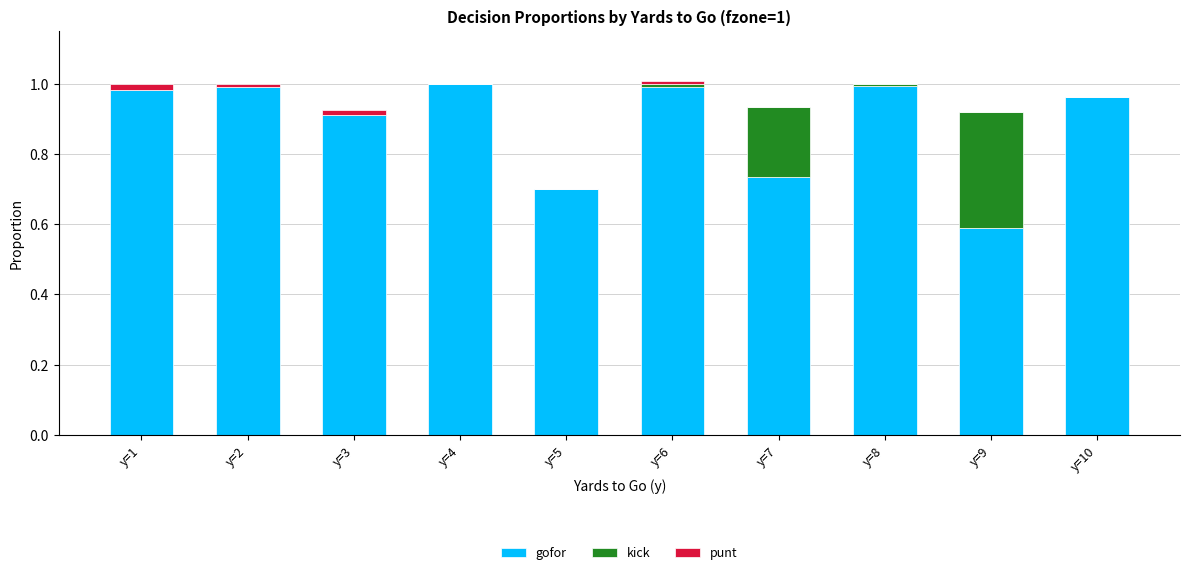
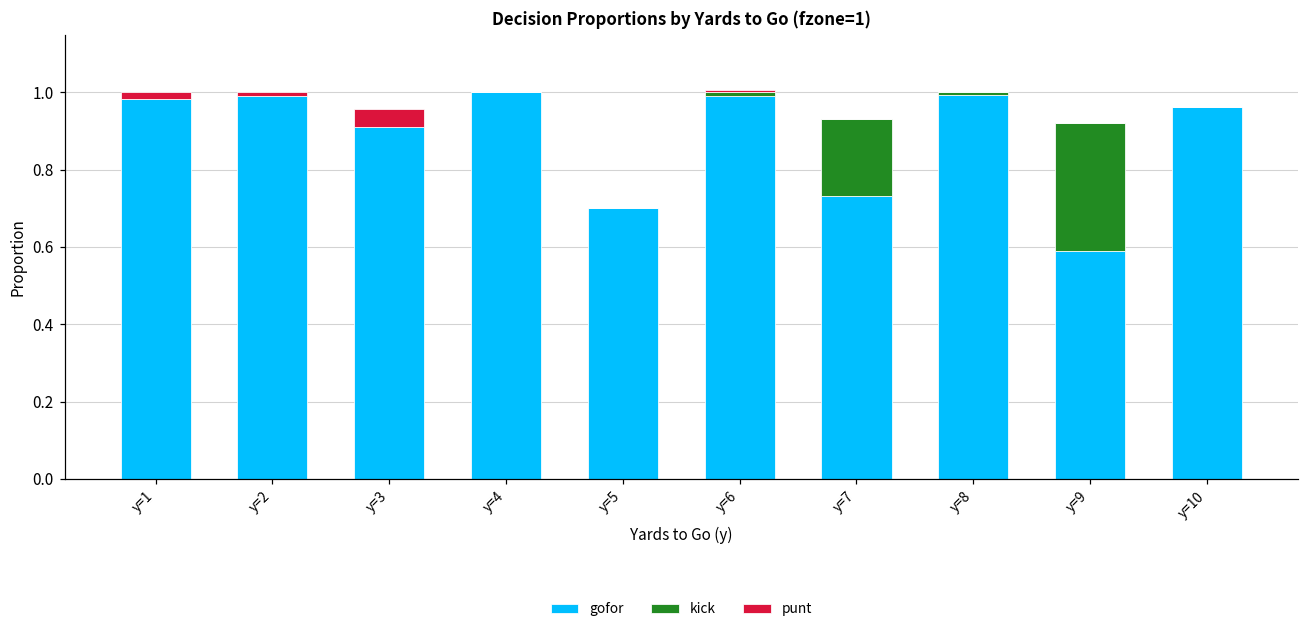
punt, y=3: 0.02 -> 0.05
